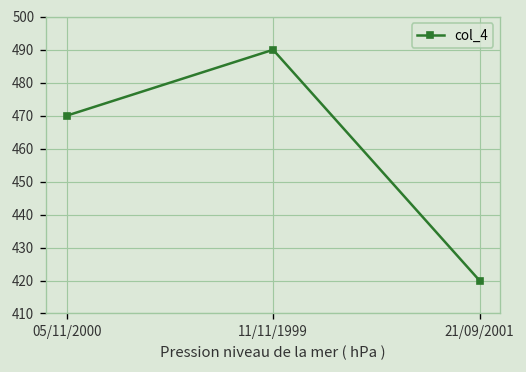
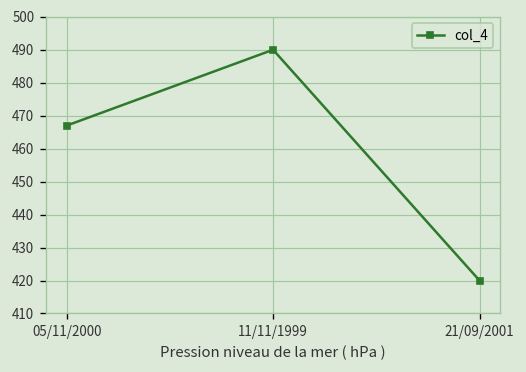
05/11/2000: 470 -> 467
